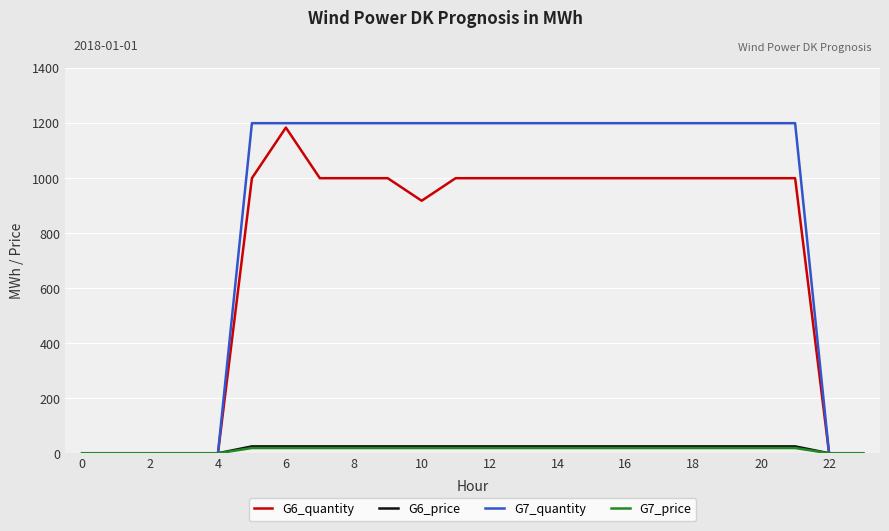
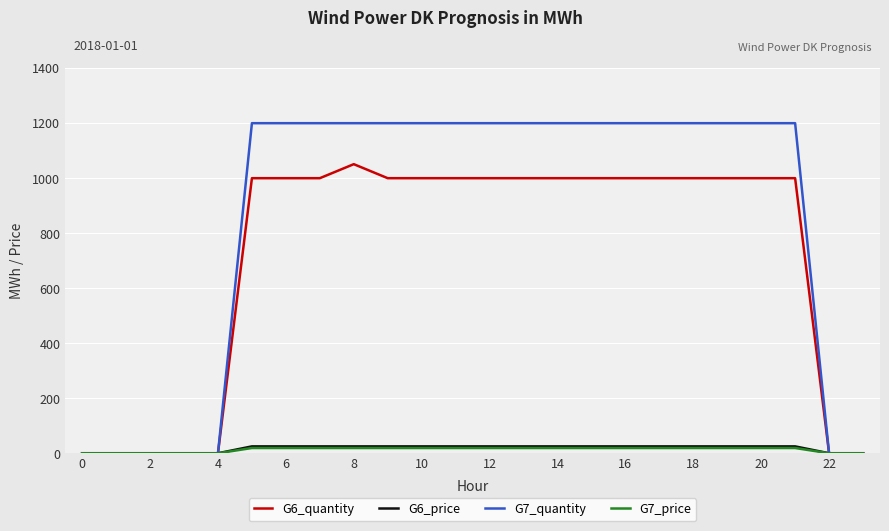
G6_quantity, 6: 1180 -> 1000
G6_quantity, 8: 1000 -> 1050
G6_quantity, 10: 920 -> 1000
